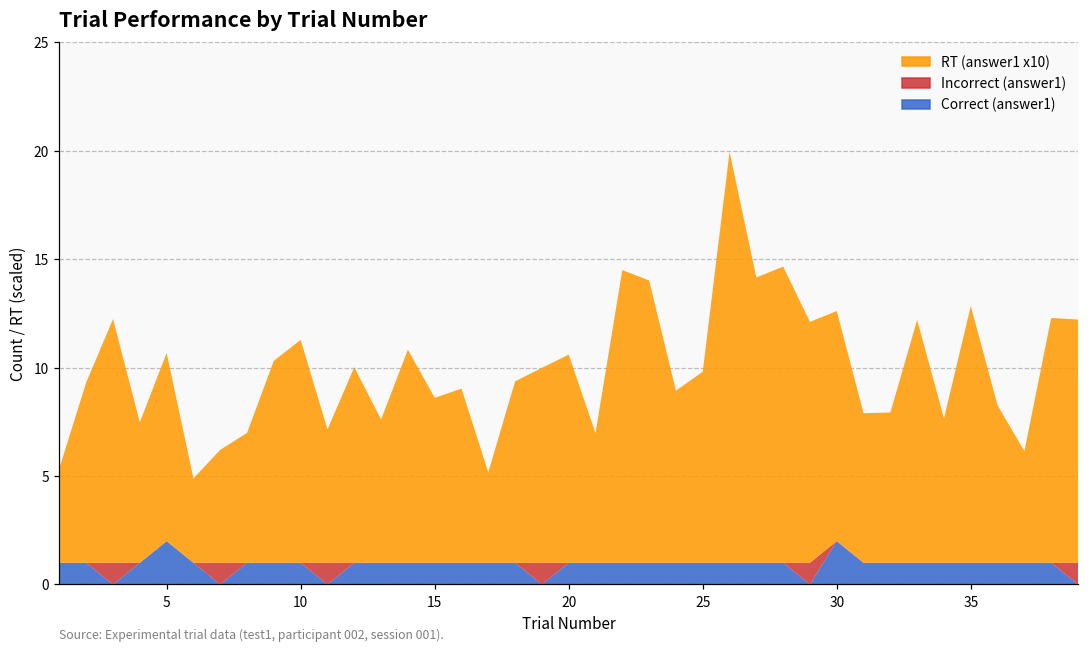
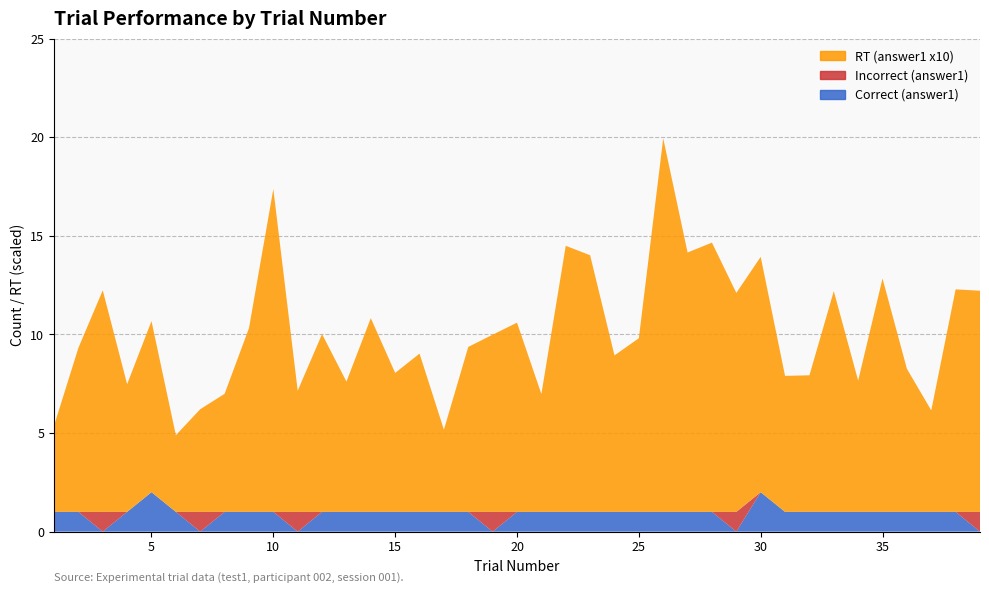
RT (answer1 x10), 10: 10.3 -> 16.4
RT (answer1 x10), 15: 7.6 -> 7.1
RT (answer1 x10), 30: 10.6 -> 11.9
